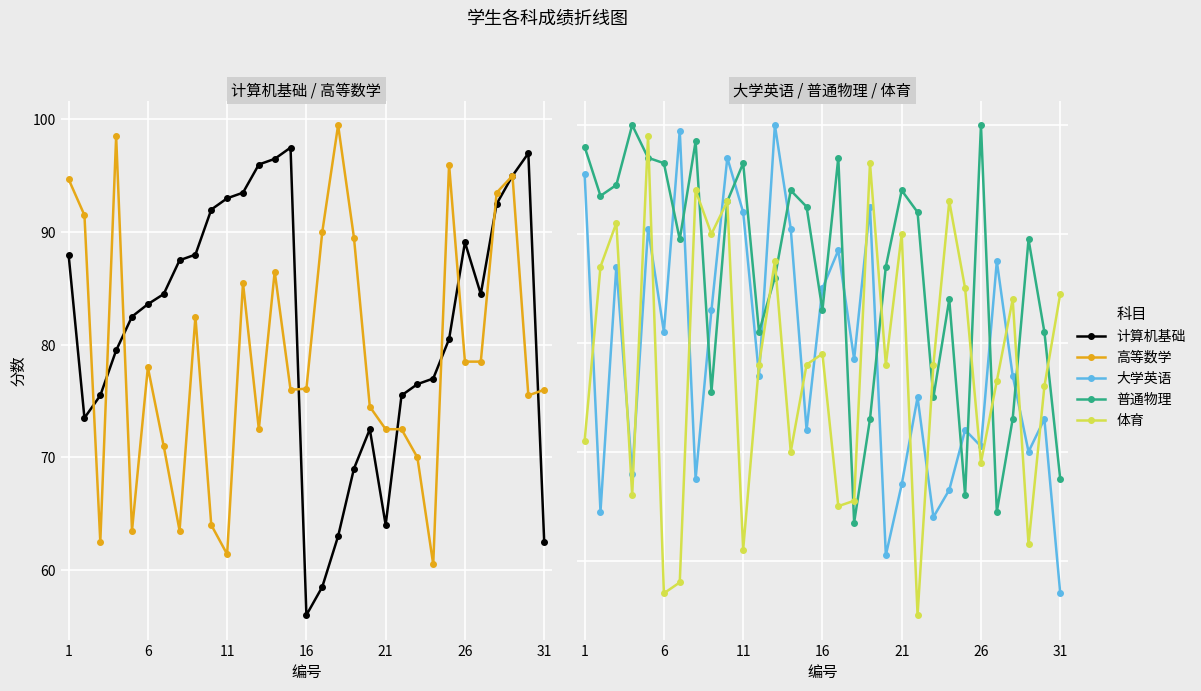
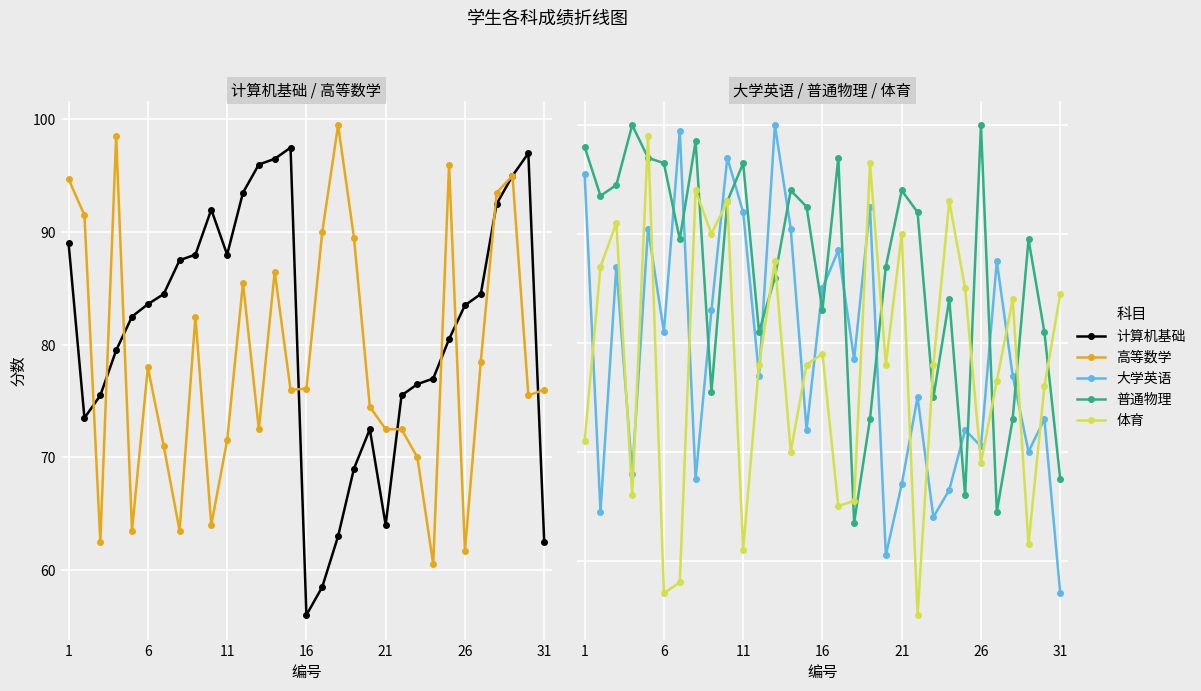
计算机基础 / 高等数学, 计算机基础, 1: 88 -> 89
计算机基础 / 高等数学, 计算机基础, 11: 93 -> 88
计算机基础 / 高等数学, 高等数学, 11: 61.4 -> 71.5
计算机基础 / 高等数学, 计算机基础, 26: 89.1 -> 83.5
计算机基础 / 高等数学, 高等数学, 26: 78.5 -> 61.7
